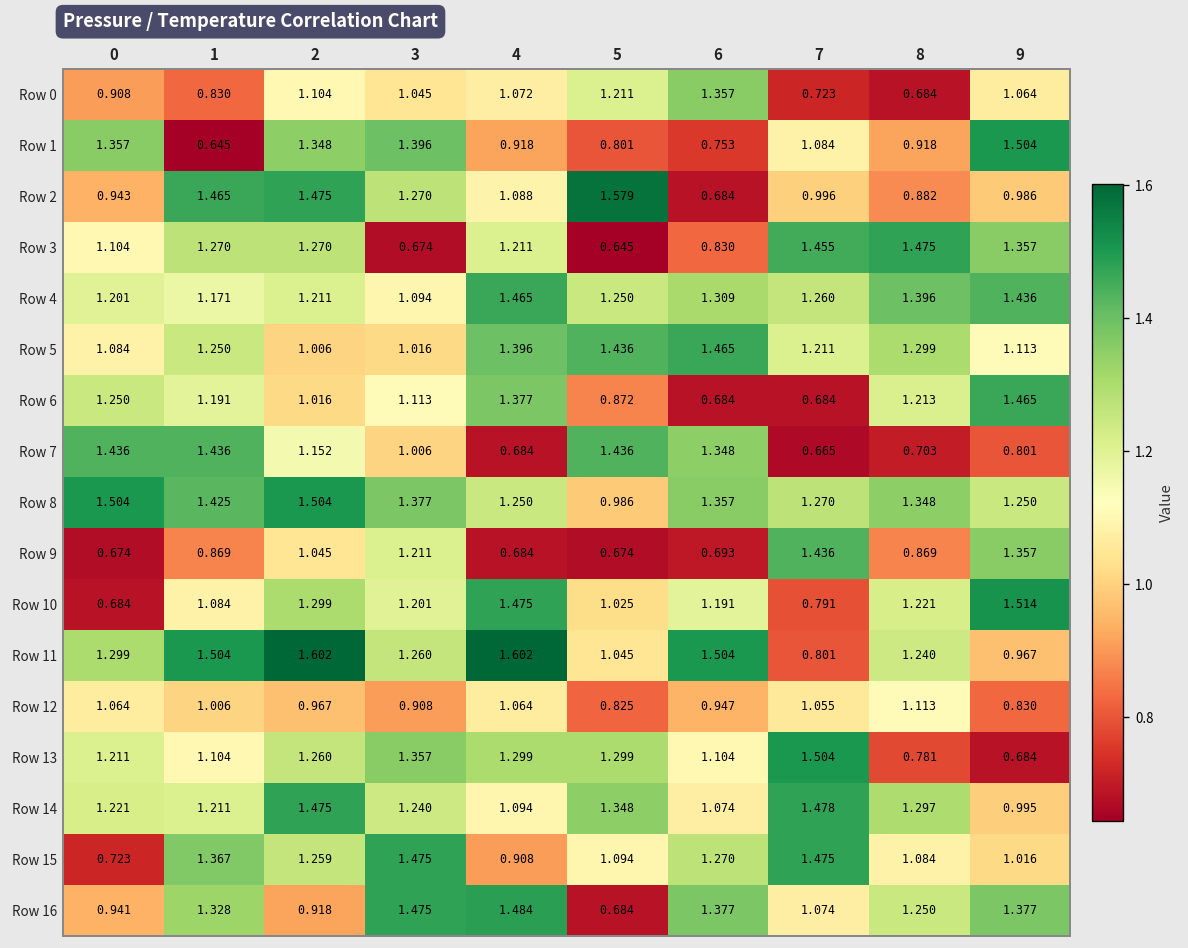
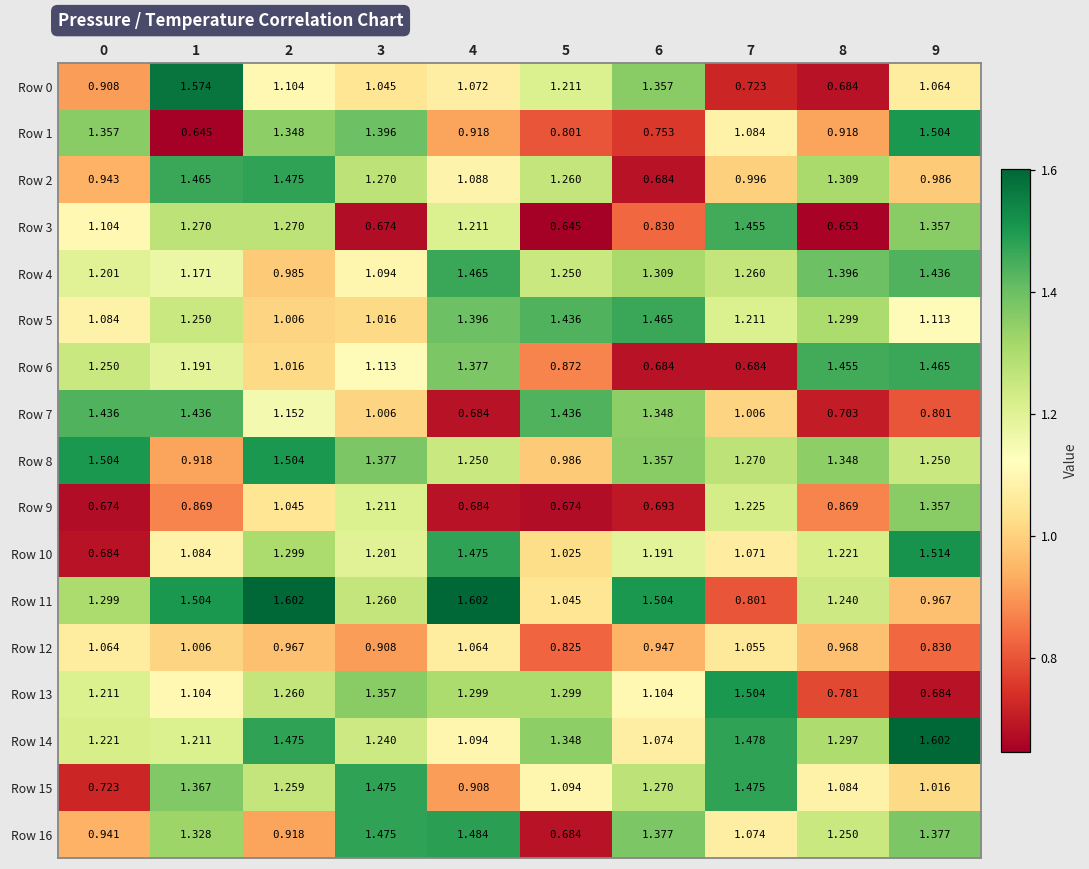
Row 0, 1: 0.830 -> 1.574
Row 2, 5: 1.579 -> 1.260
Row 2, 8: 0.882 -> 1.309
Row 3, 8: 1.475 -> 0.653
Row 4, 2: 1.211 -> 0.985
Row 6, 8: 1.213 -> 1.455
Row 7, 7: 0.665 -> 1.006
Row 8, 1: 1.425 -> 0.918
Row 9, 7: 1.436 -> 1.225
Row 10, 7: 0.791 -> 1.071
Row 12, 8: 1.113 -> 0.968
Row 14, 9: 0.995 -> 1.602
